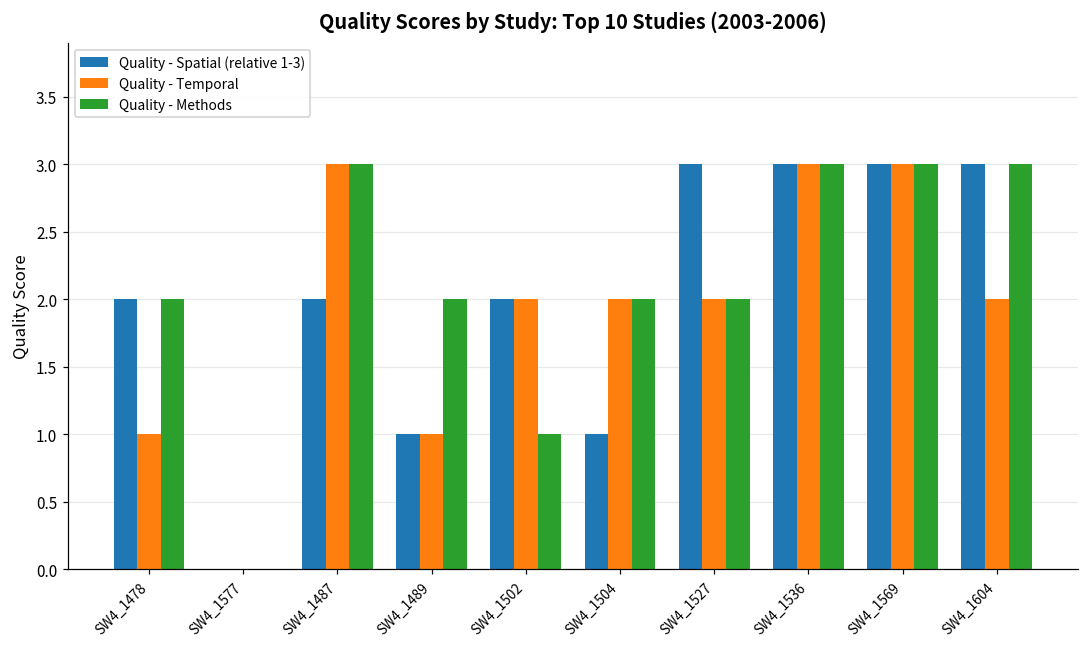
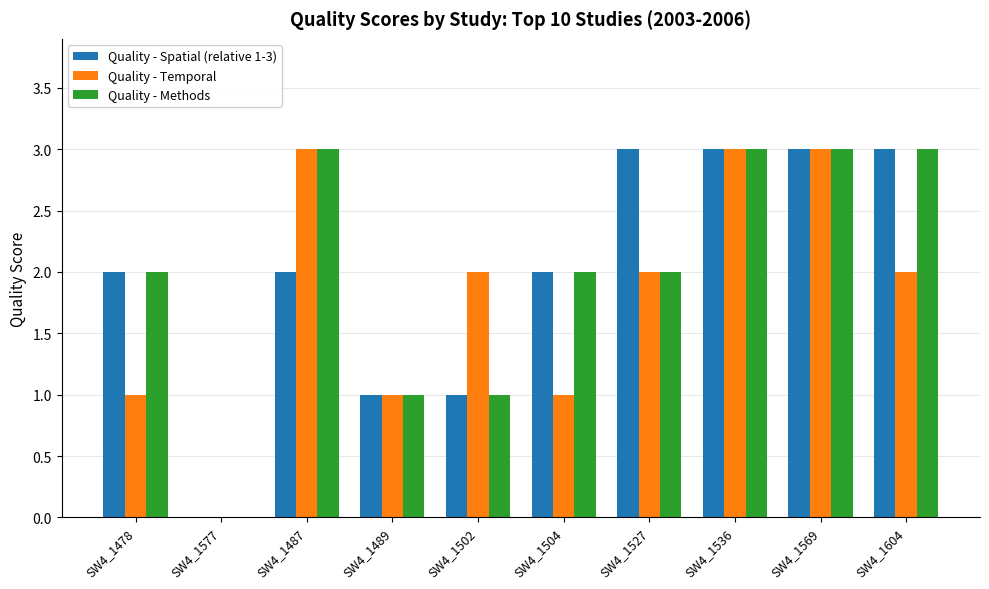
Quality - Methods, SW4_1489: 2 -> 1
Quality - Spatial (relative 1-3), SW4_1502: 2 -> 1
Quality - Spatial (relative 1-3), SW4_1504: 1 -> 2
Quality - Temporal, SW4_1504: 2 -> 1
